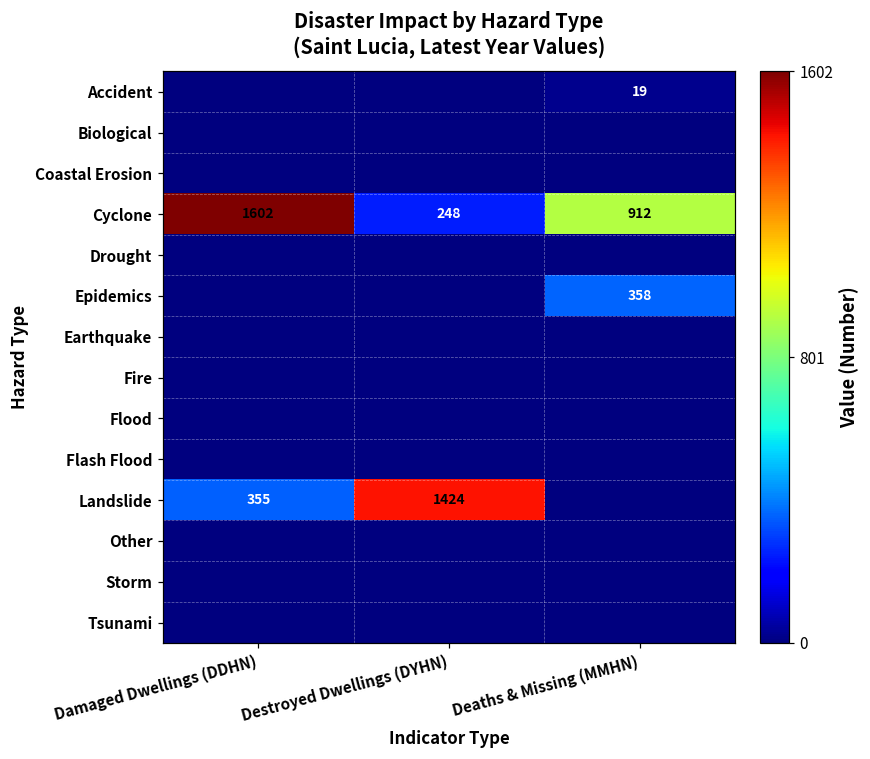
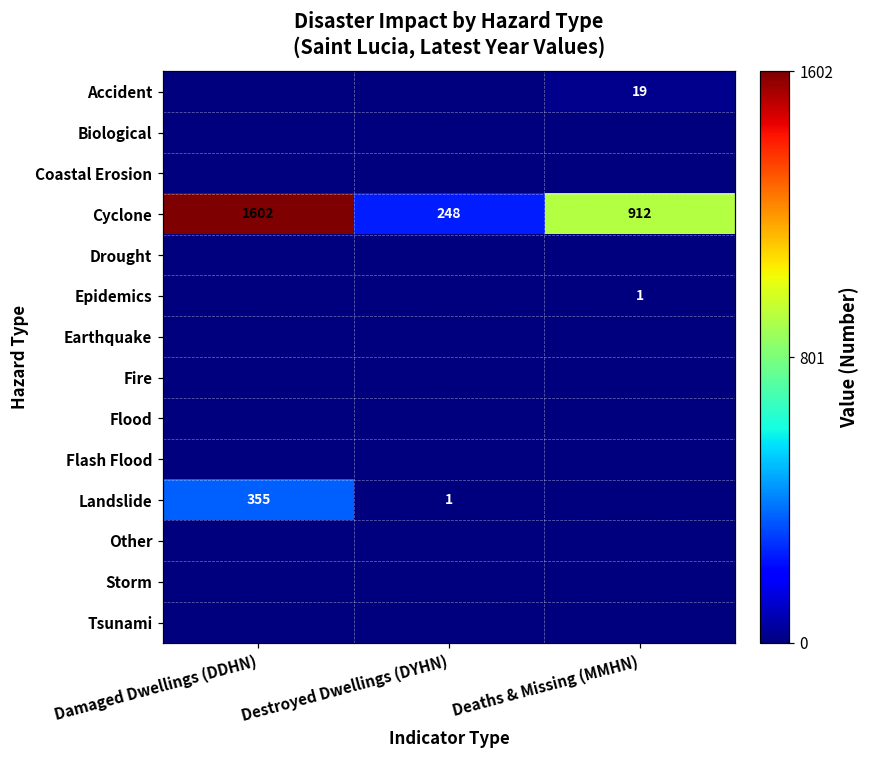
Epidemics, Deaths & Missing (MMHN): 358 -> 1
Landslide, Destroyed Dwellings (DYHN): 1424 -> 1
